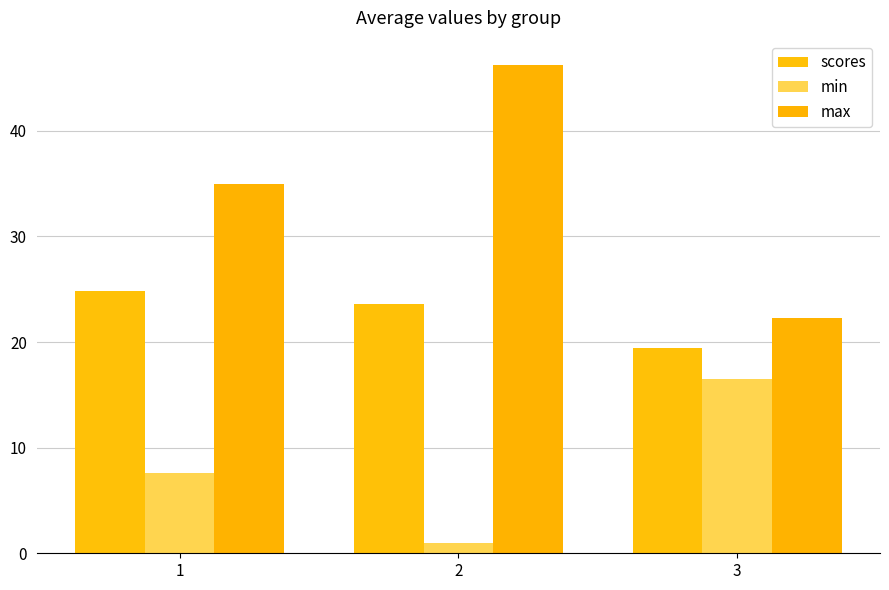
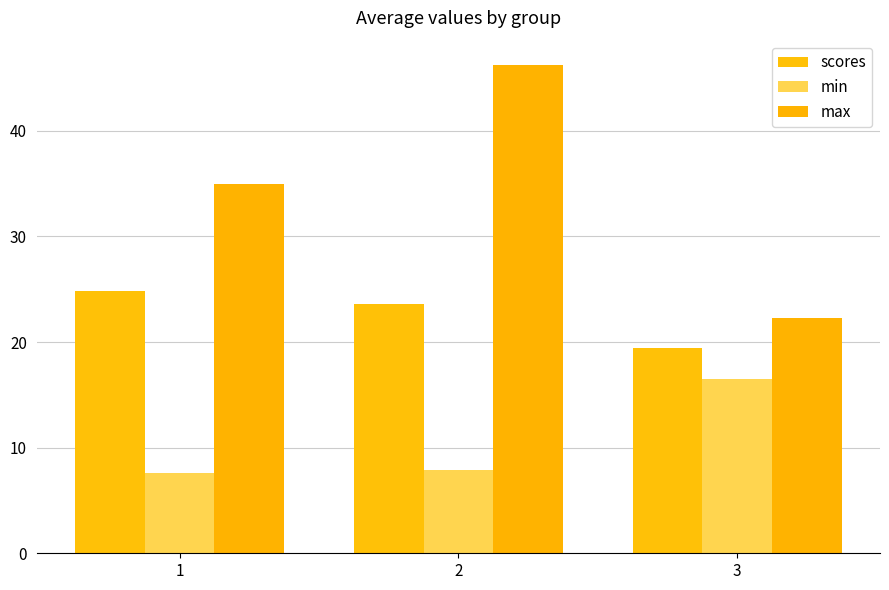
min, 2: 1.0 -> 7.9
